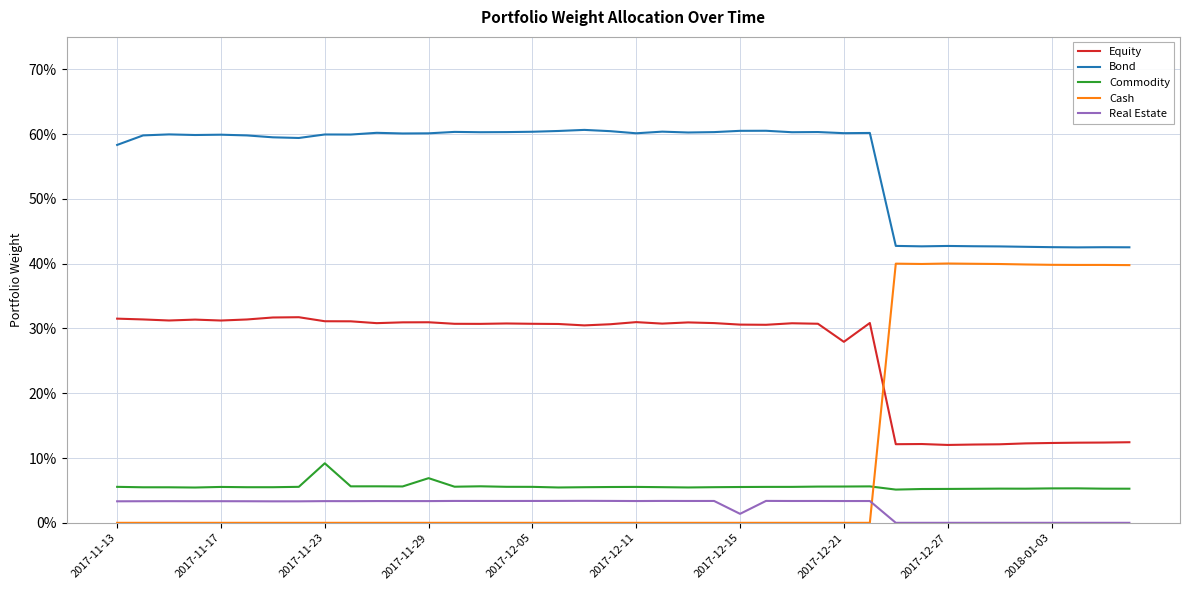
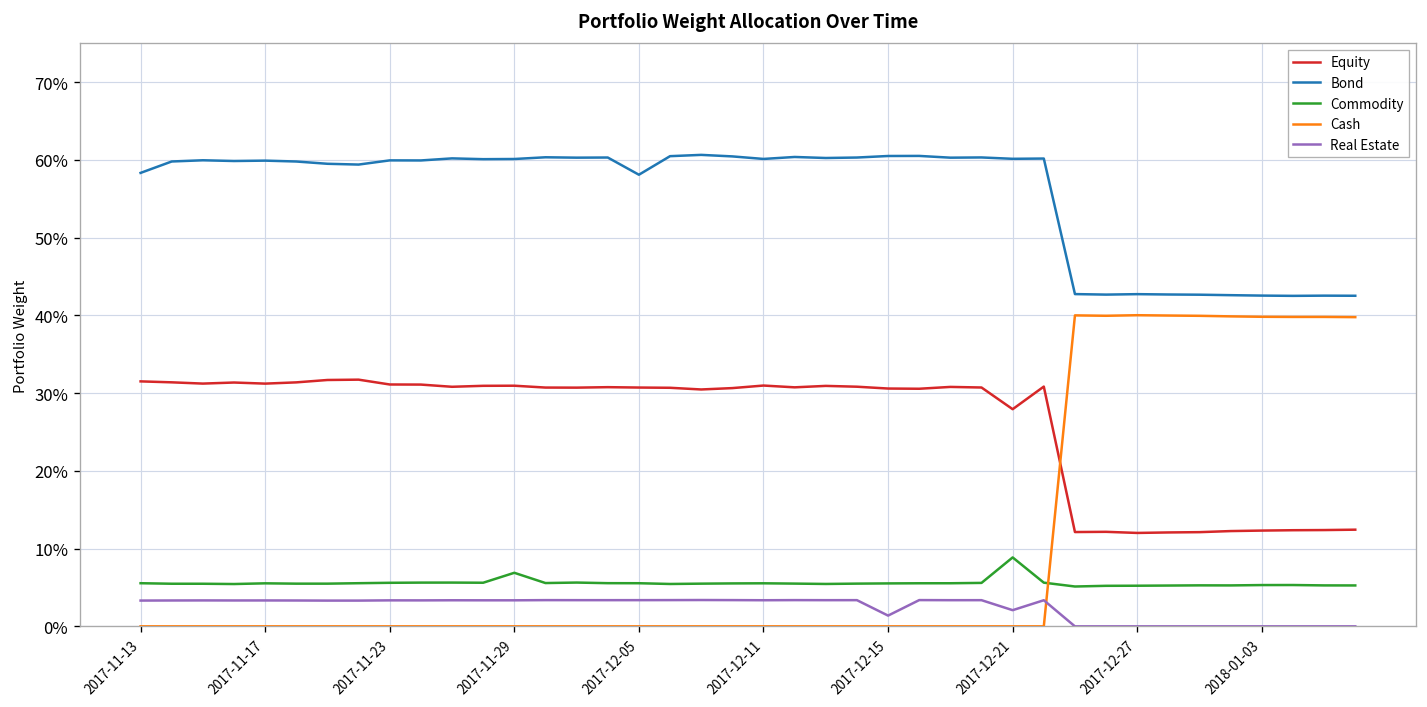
Commodity, 2017-11-23: 9% -> 6%
Bond, 2017-12-05: 60% -> 58%
Commodity, 2017-12-21: 6% -> 9%
Real Estate, 2017-12-21: 3% -> 2%
